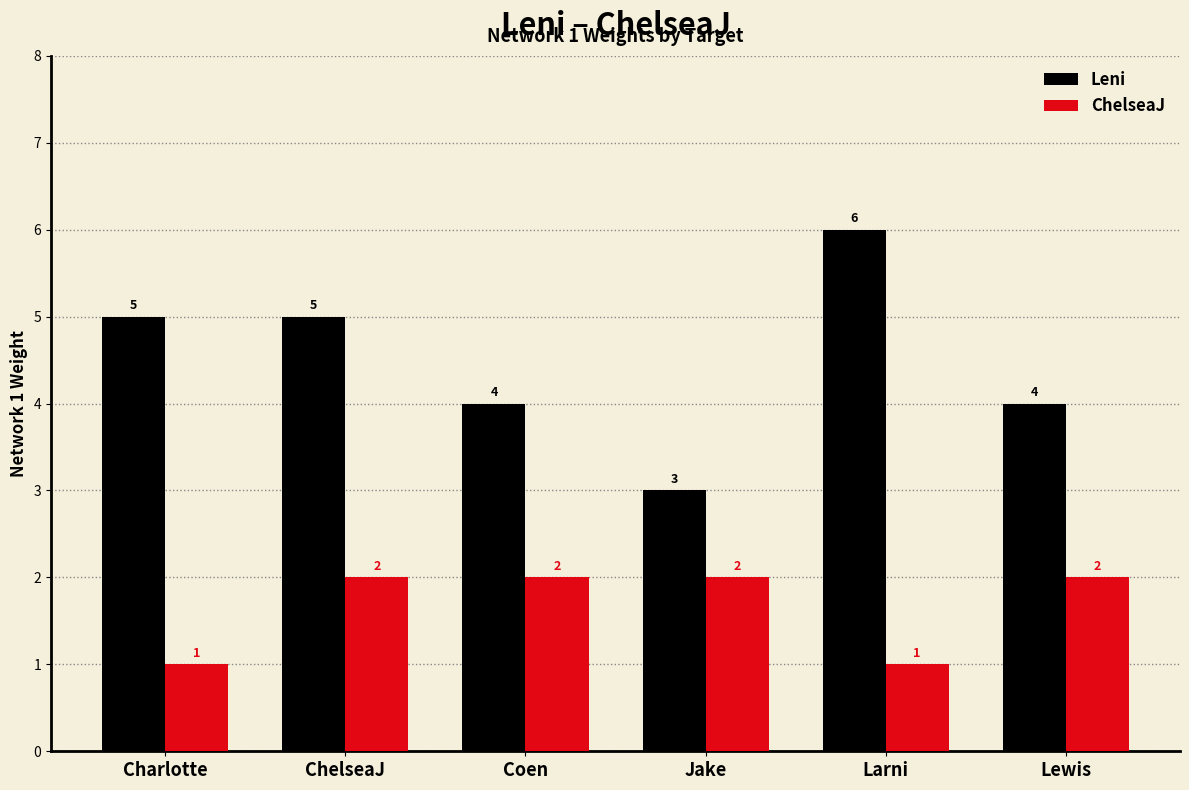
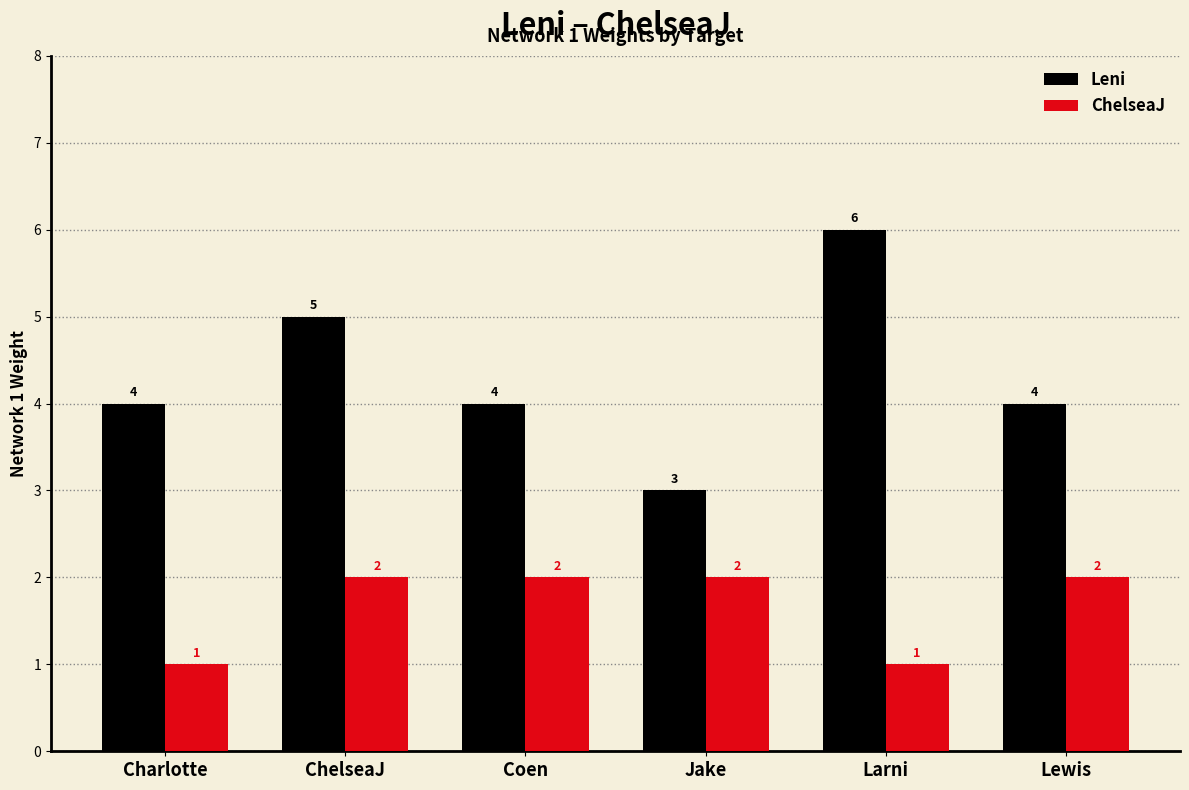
Leni, Charlotte: 5 -> 4
